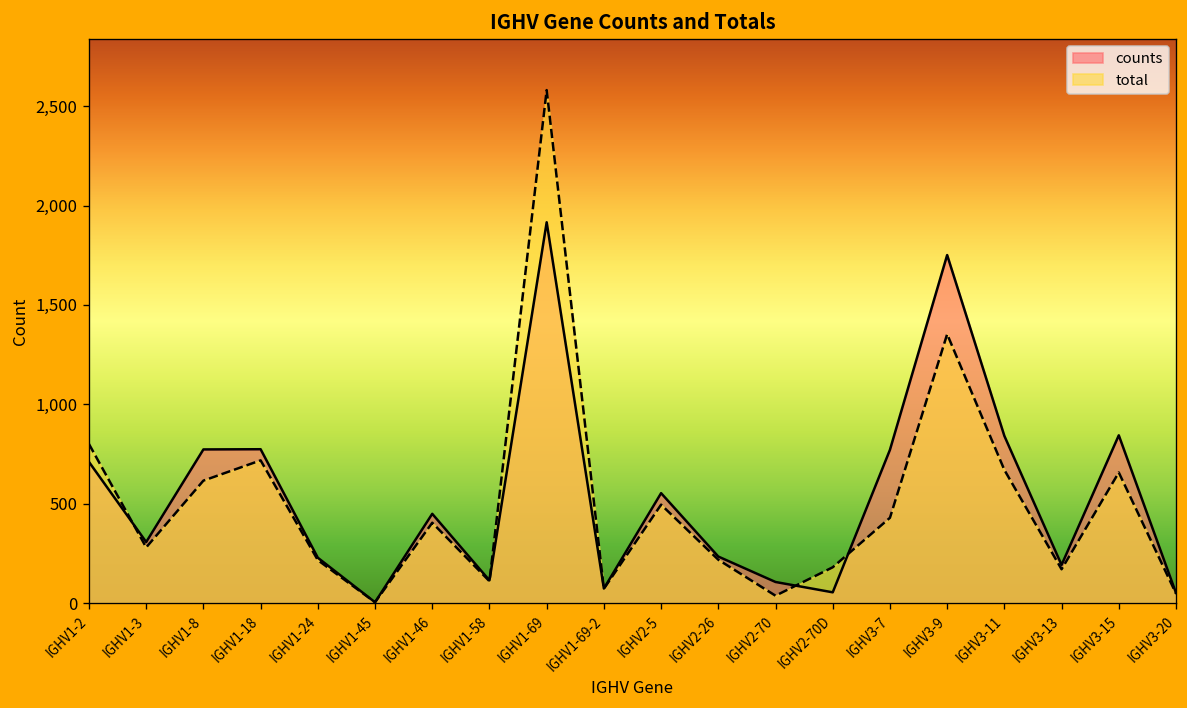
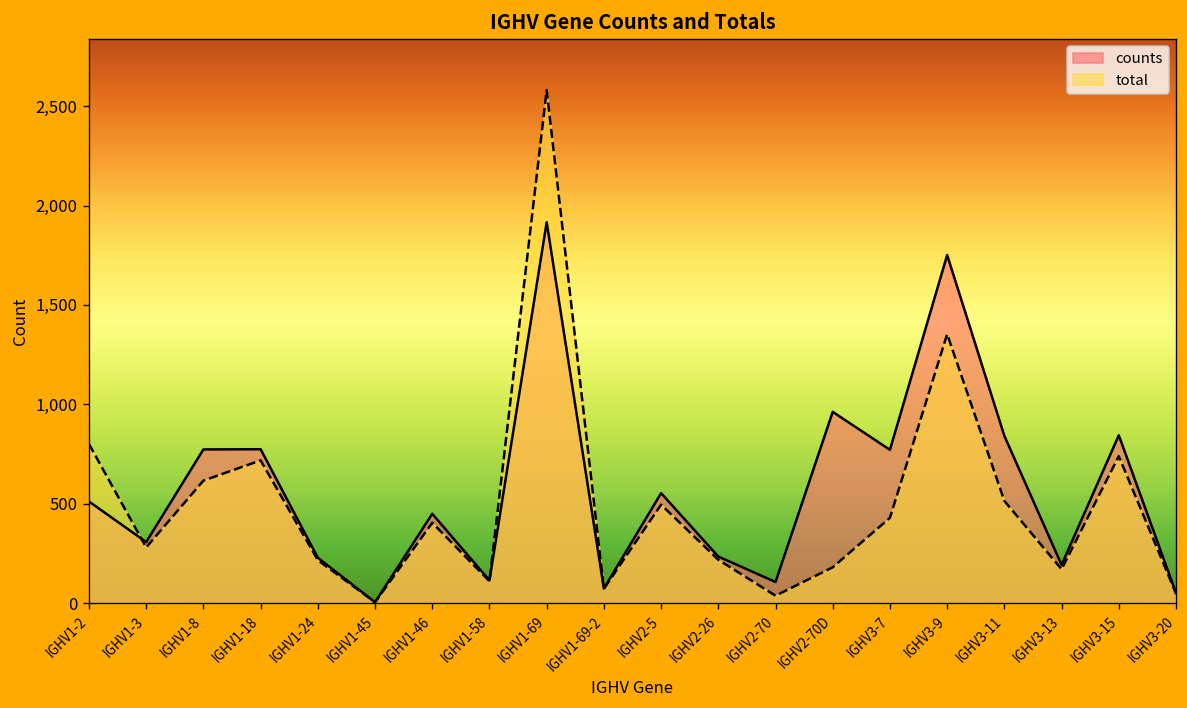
counts, IGHV1-2: 710 -> 510
counts, IGHV2-70D: 50 -> 960
total, IGHV3-11: 670 -> 510
total, IGHV3-15: 660 -> 740
